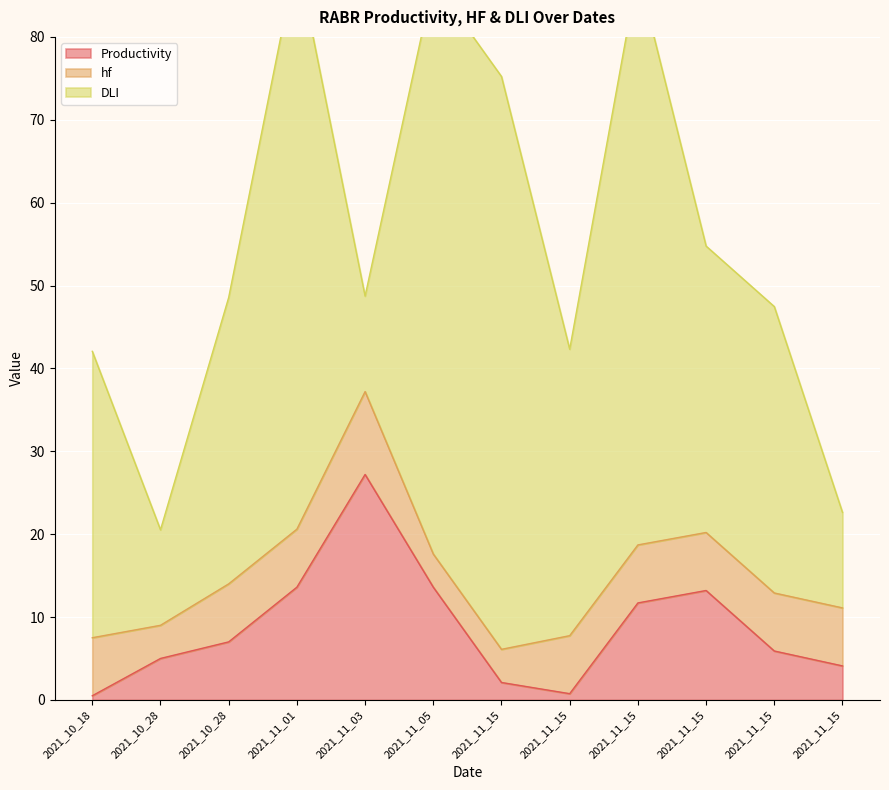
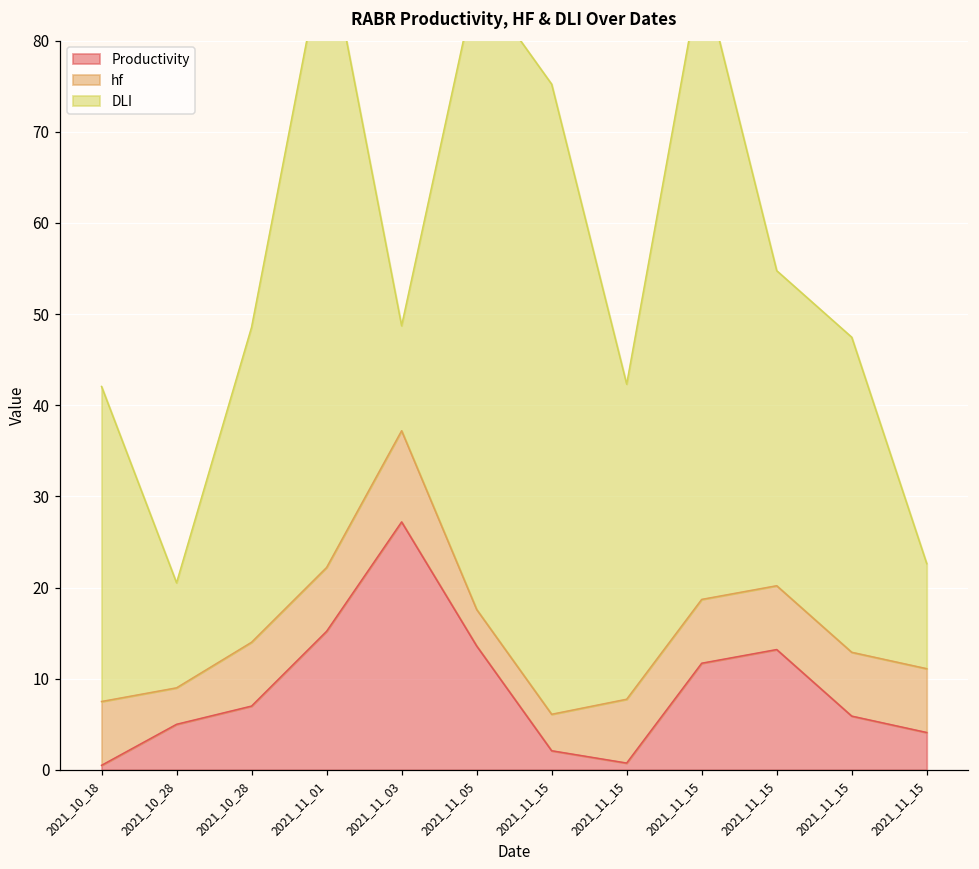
Productivity, 2021_11_01: 14 -> 15
